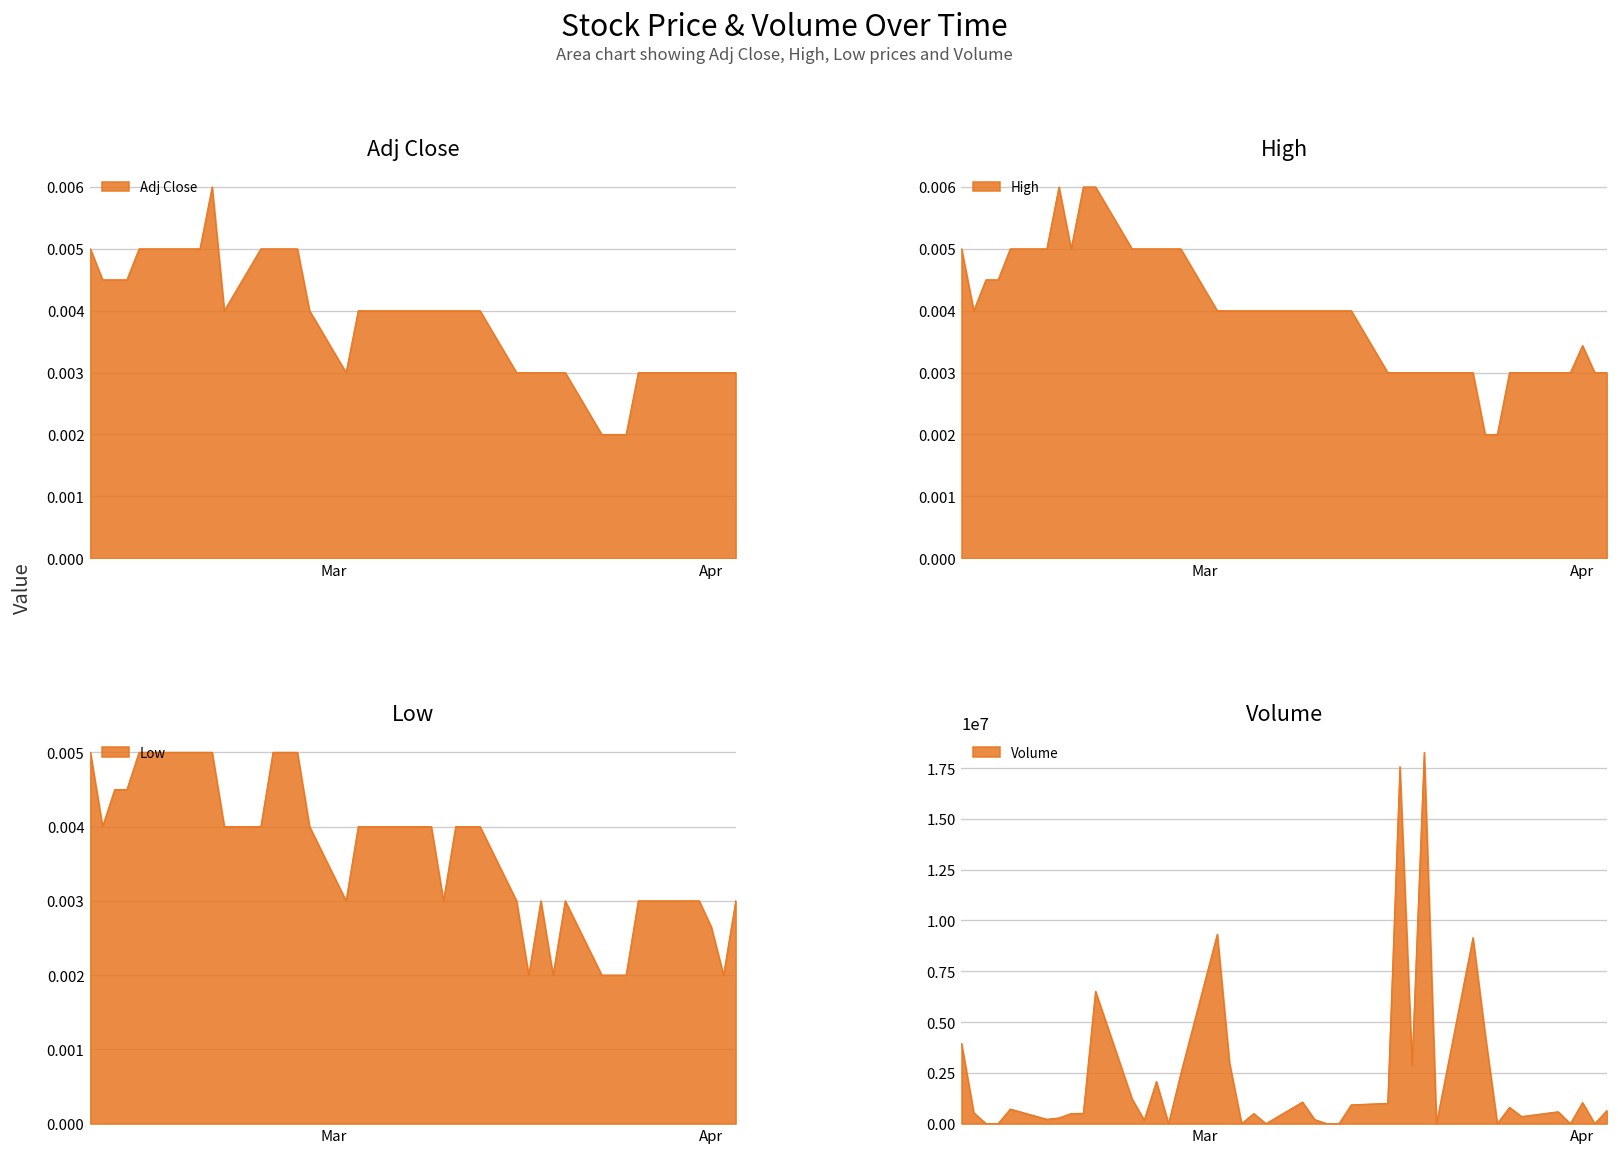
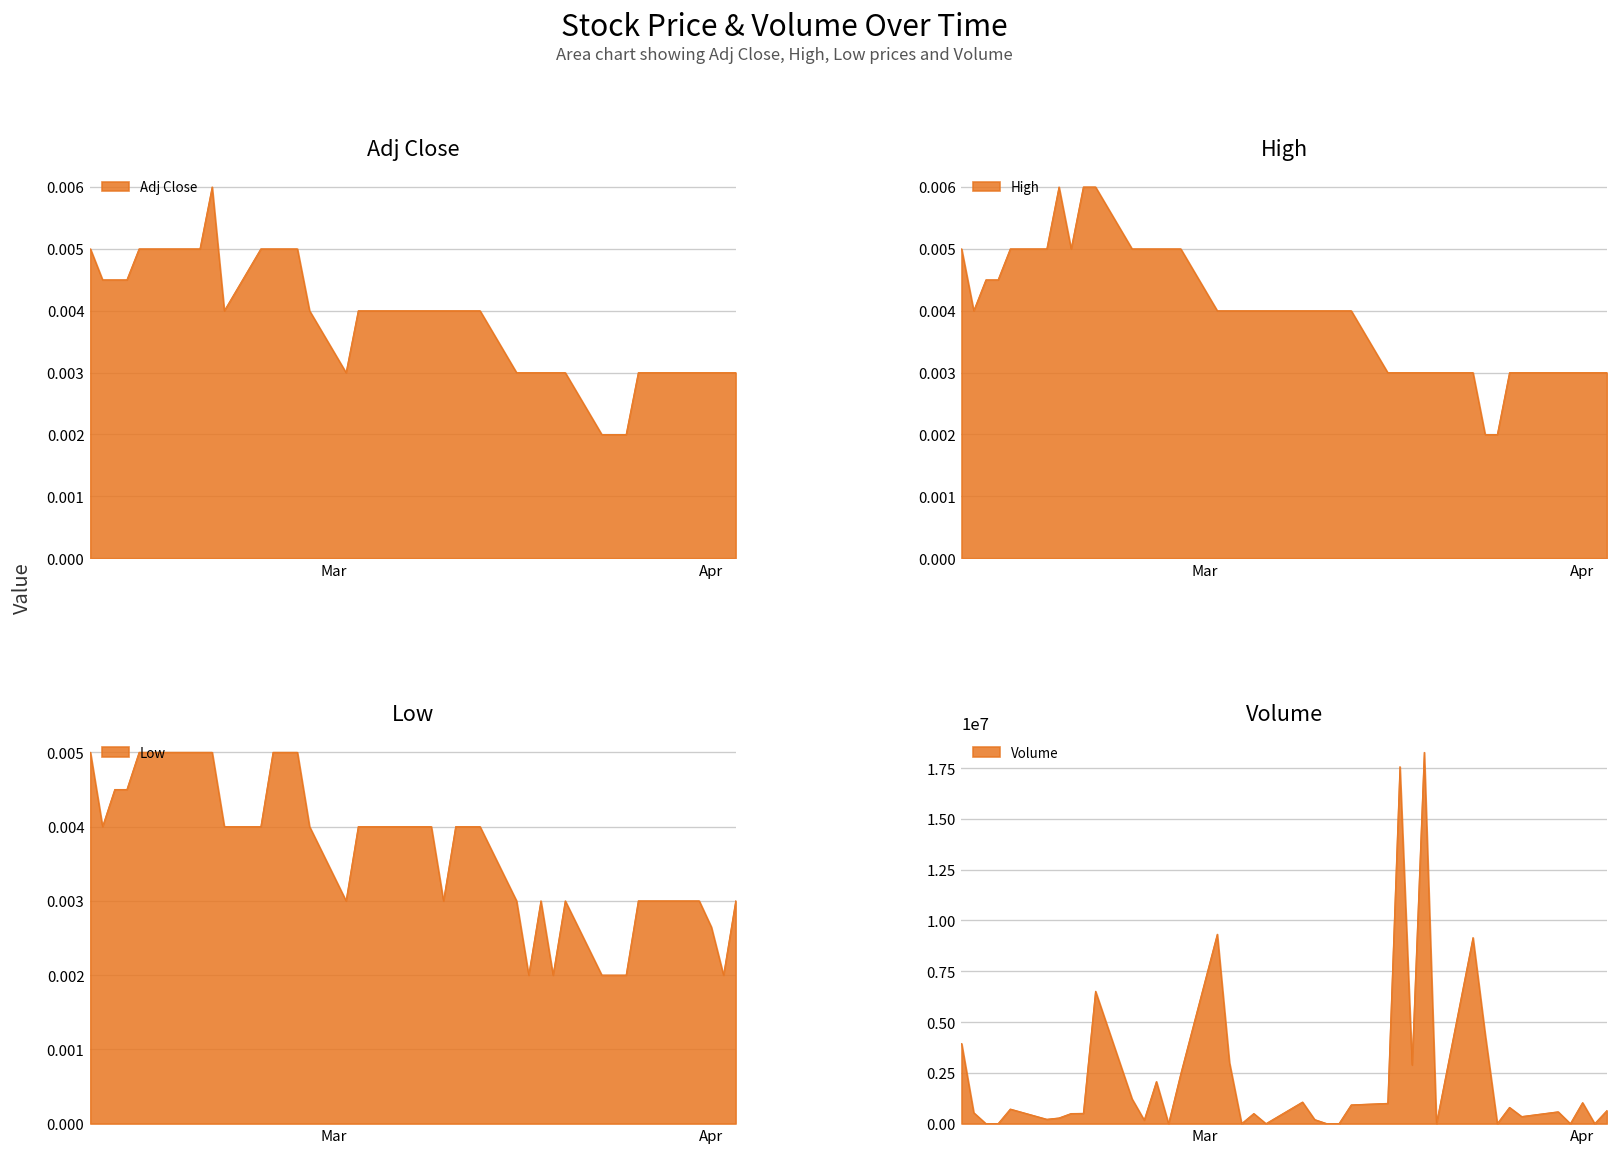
High, Apr: 0.0034 -> 0.0030
